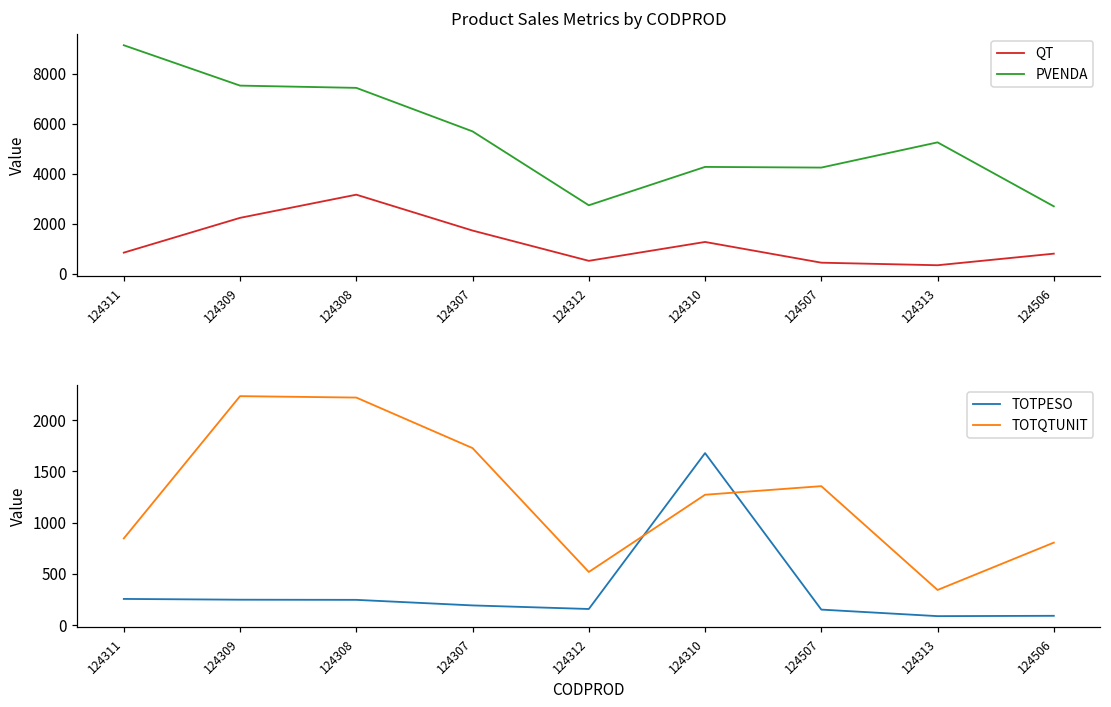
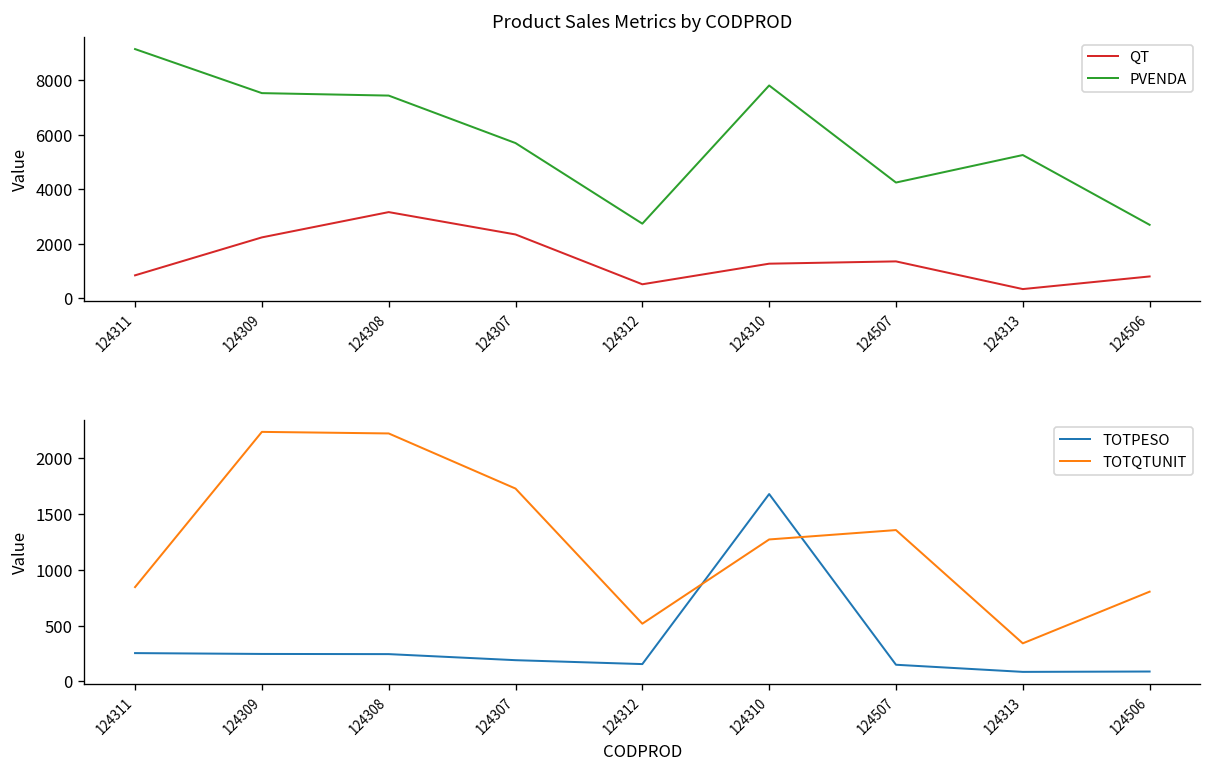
Product Sales Metrics by CODPROD, QT, 124307: 1700 -> 2300
Product Sales Metrics by CODPROD, PVENDA, 124310: 4300 -> 7800
Product Sales Metrics by CODPROD, QT, 124507: 400 -> 1400
